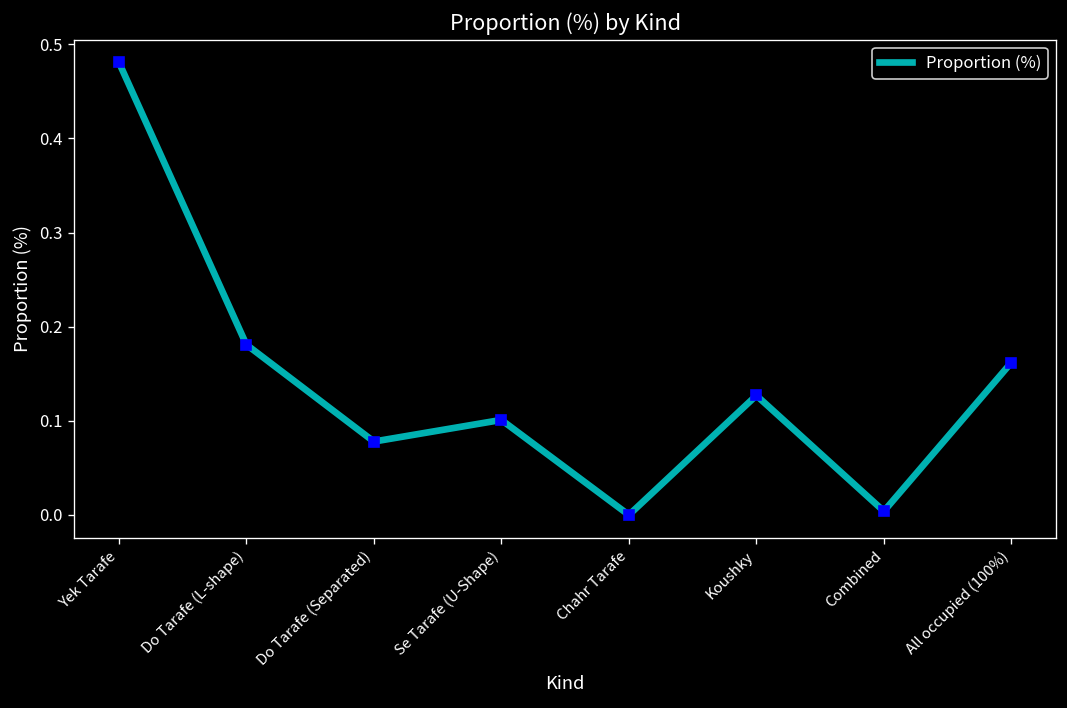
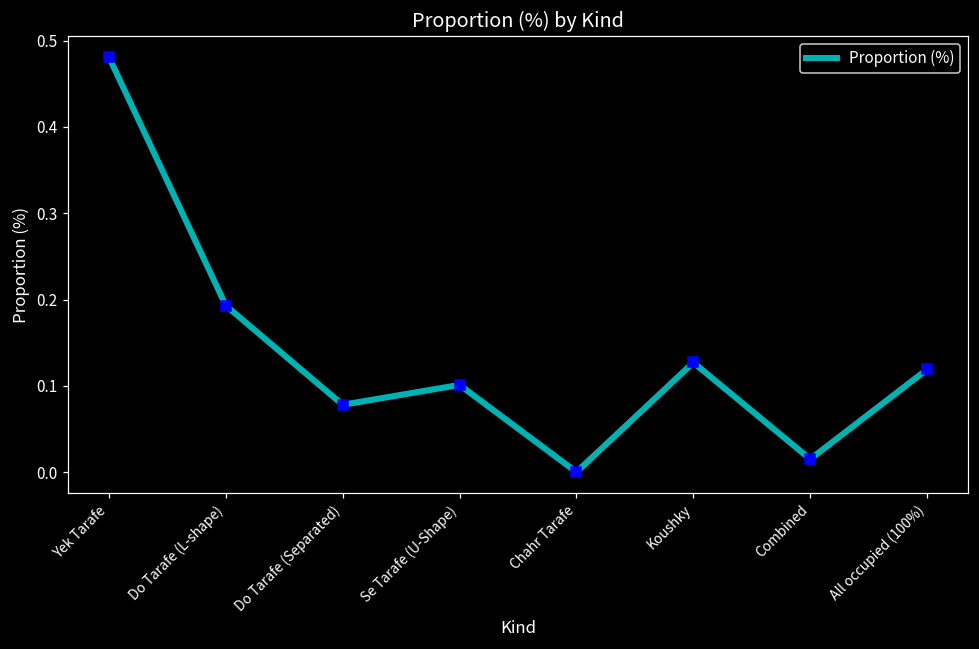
Do Tarafe (L-shape): 0.18 -> 0.19
Combined: 0.00 -> 0.02
All occupied (100%): 0.16 -> 0.12
